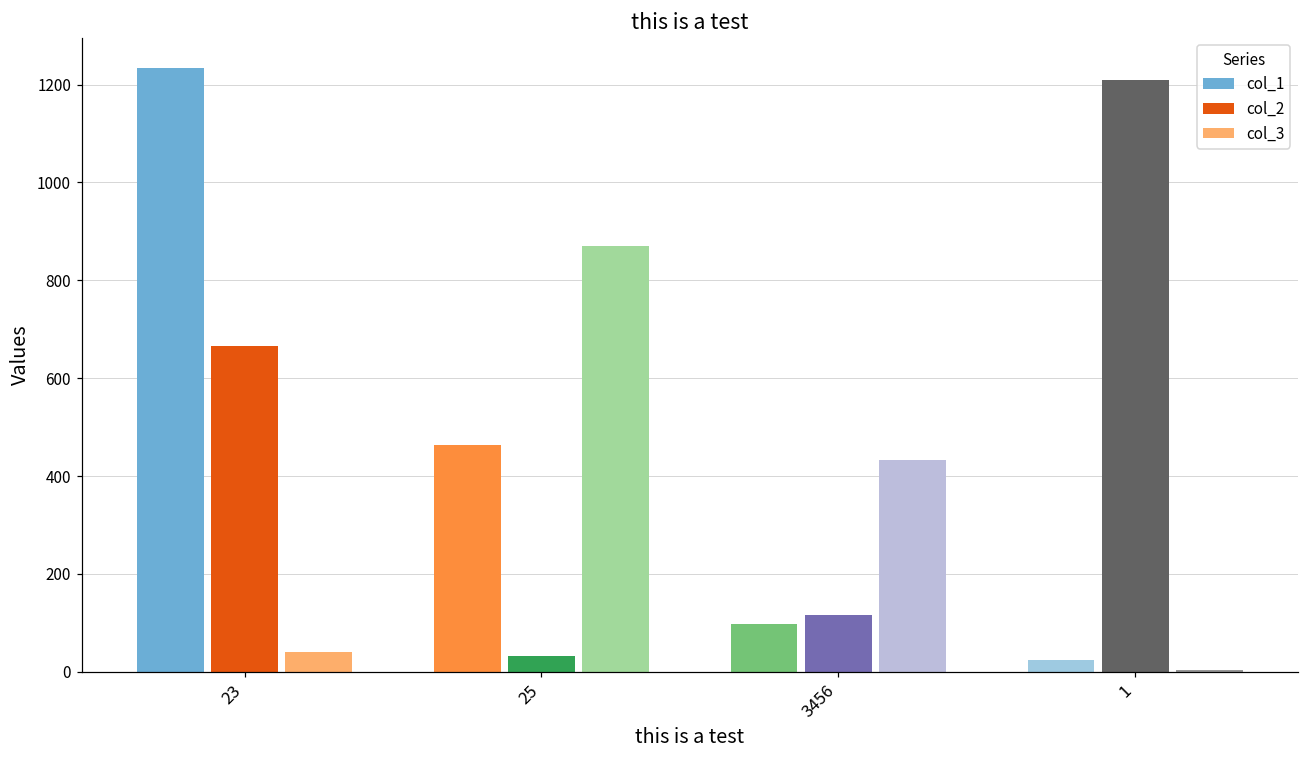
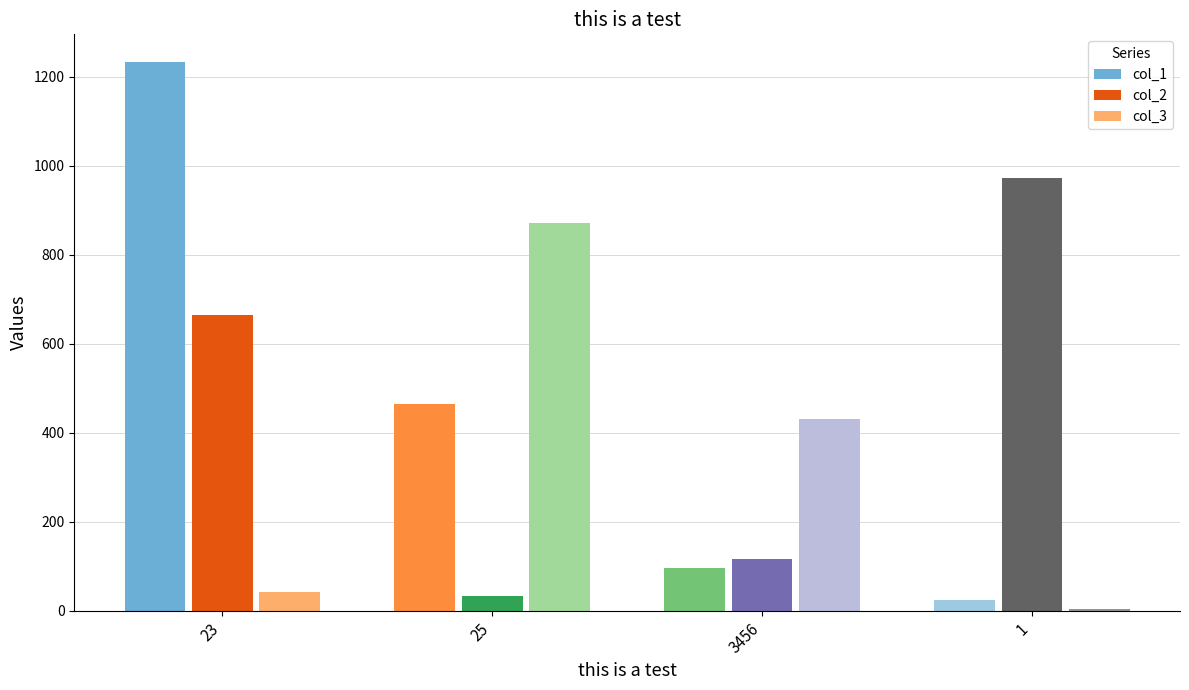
1: 1210 -> 970
